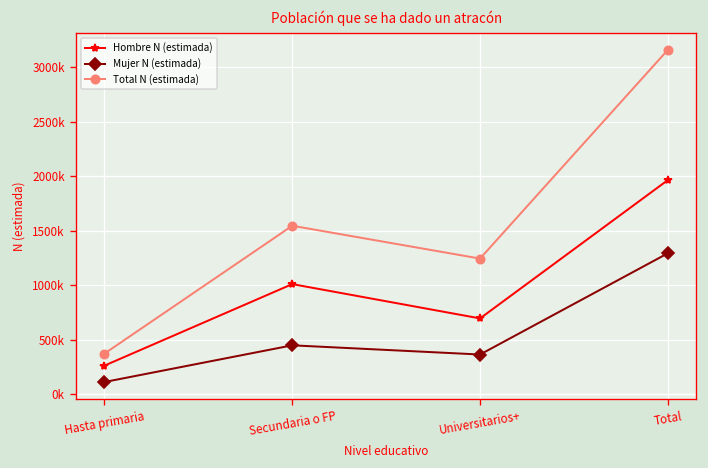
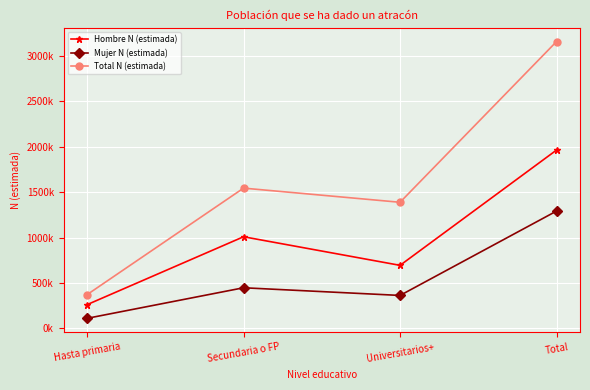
Total N (estimada), Universitarios+: 1200000 -> 1400000
